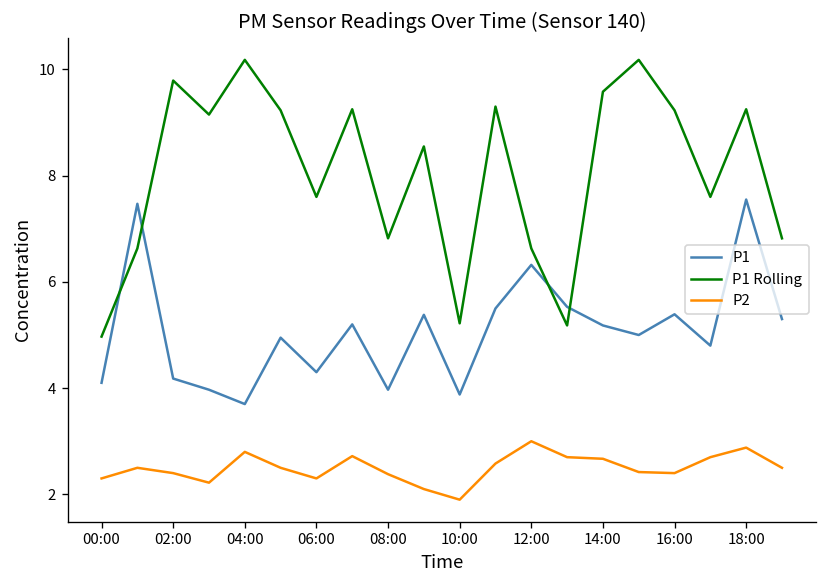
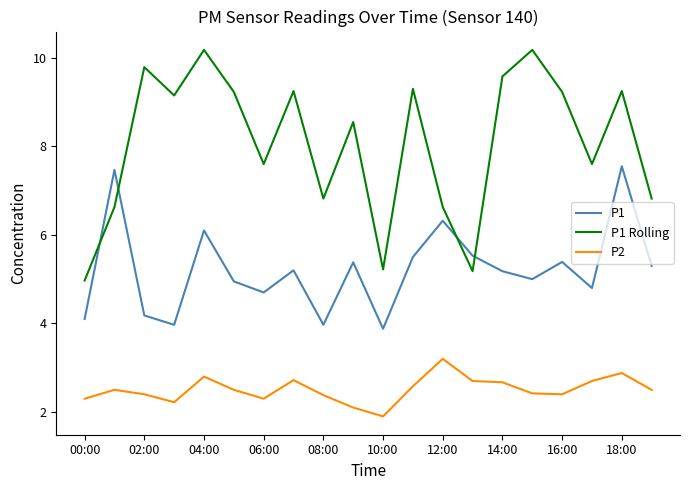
P1, 04:00: 3.7 -> 6.1
P1, 06:00: 4.3 -> 4.7
P2, 12:00: 3.0 -> 3.2
